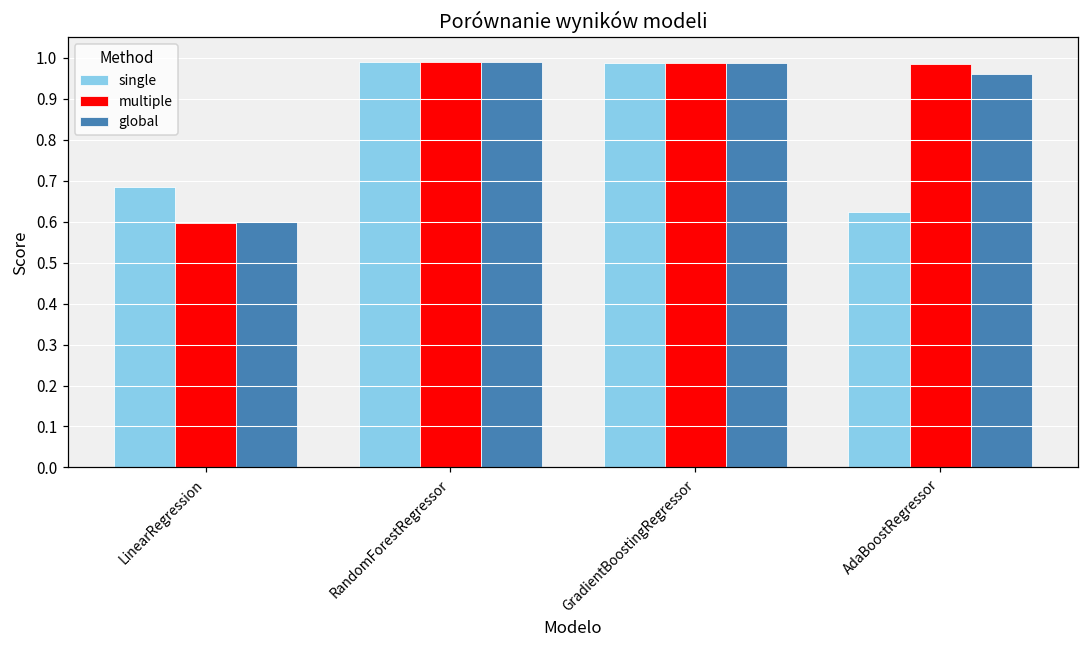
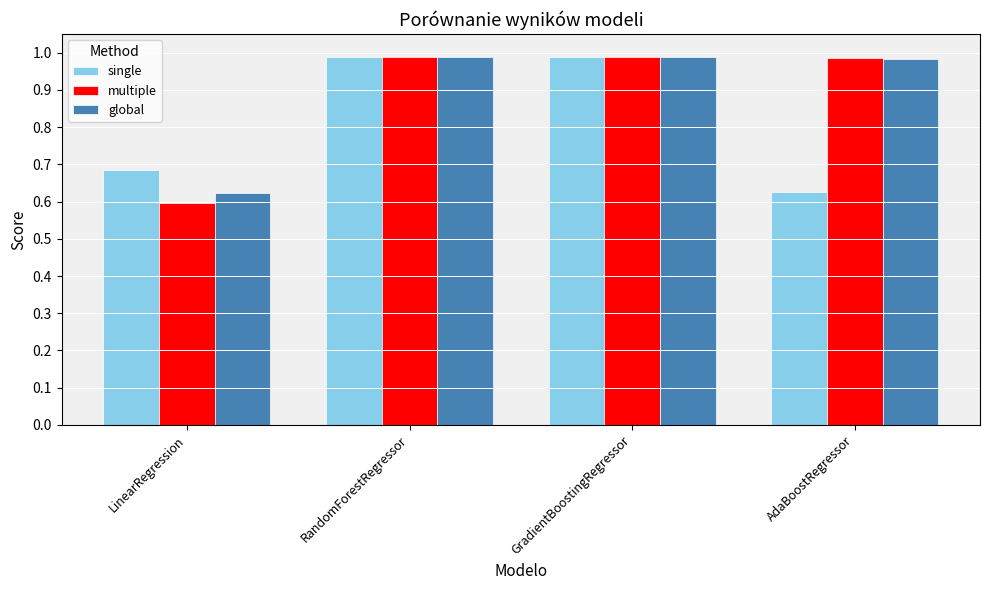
global, LinearRegression: 0.60 -> 0.62
global, AdaBoostRegressor: 0.96 -> 0.98
